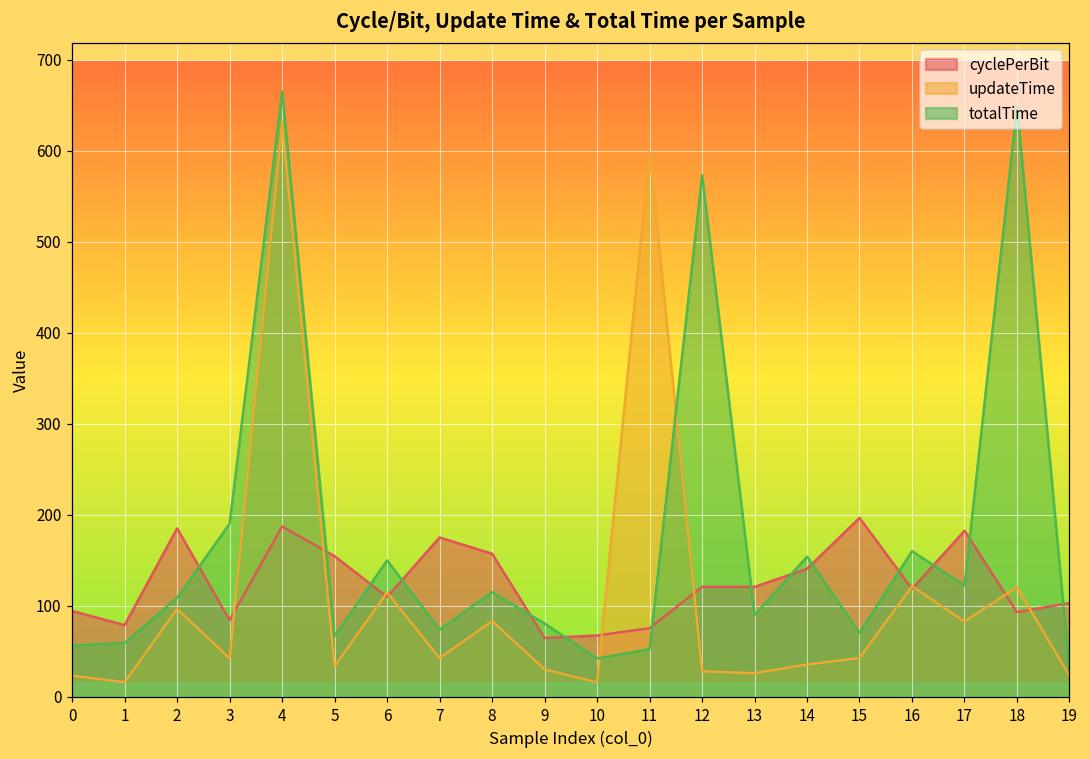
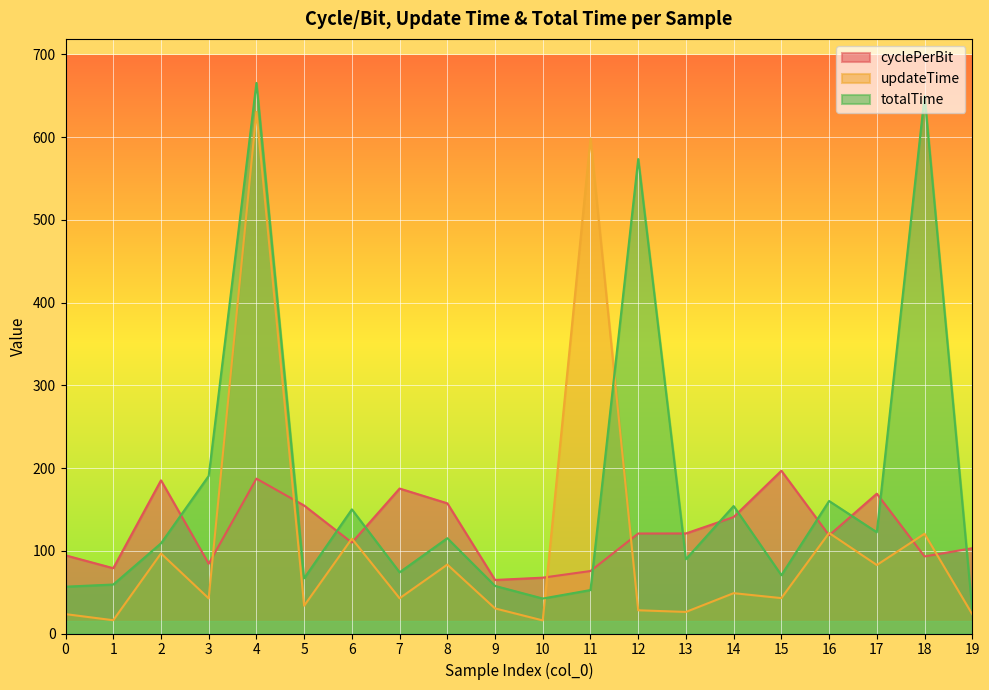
totalTime, 9: 80 -> 60
updateTime, 14: 40 -> 50
cyclePerBit, 17: 180 -> 170
